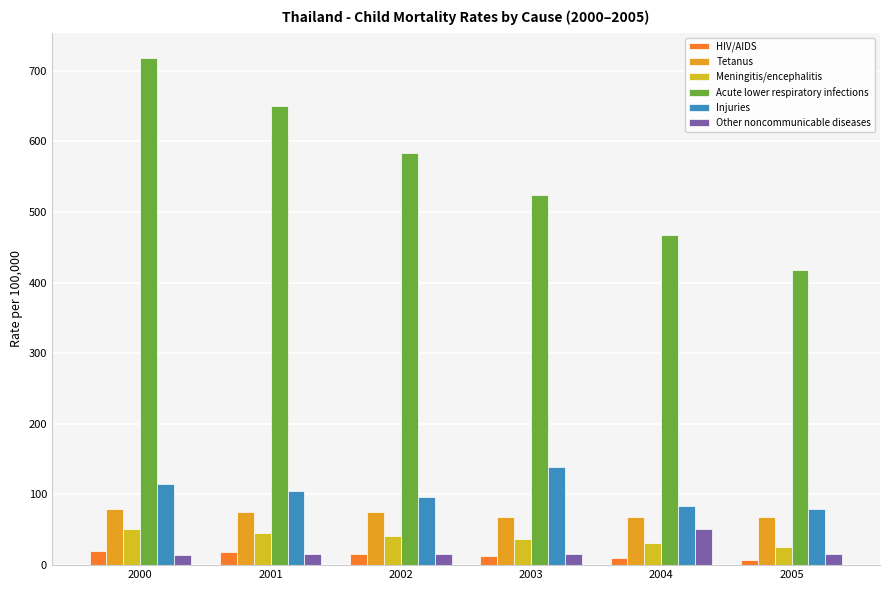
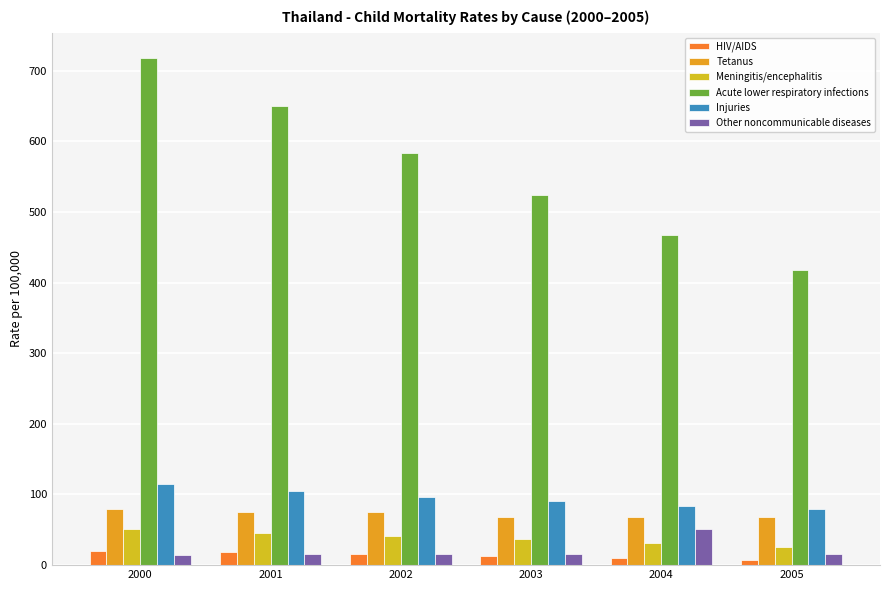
Injuries, 2003: 140 -> 90
